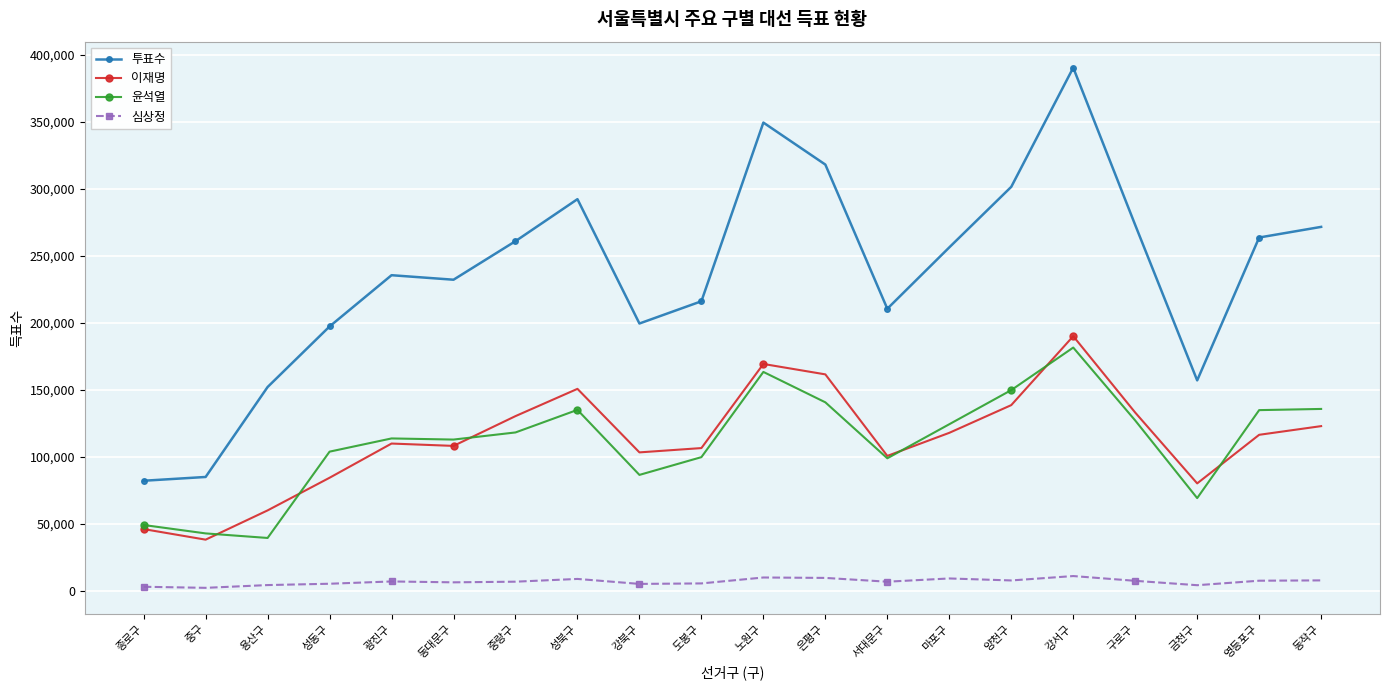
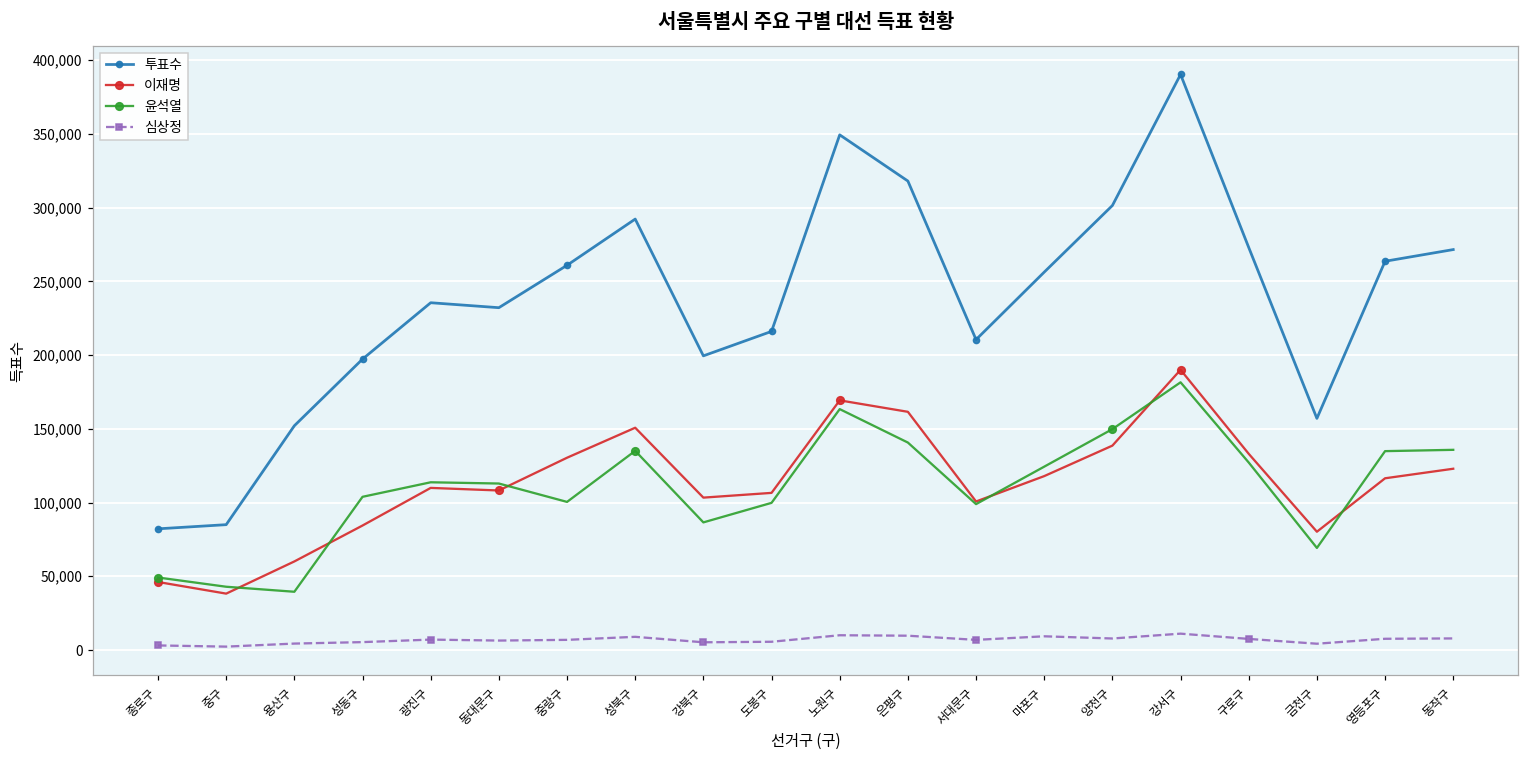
윤석열, 중랑구: 118,000 -> 100,000
